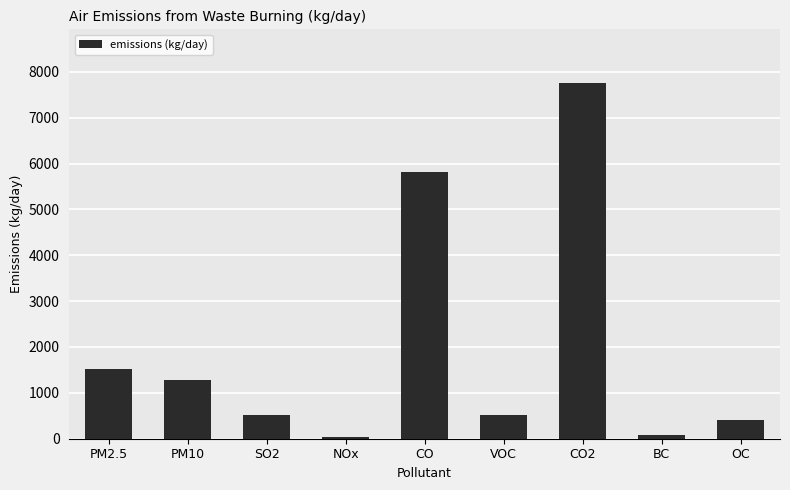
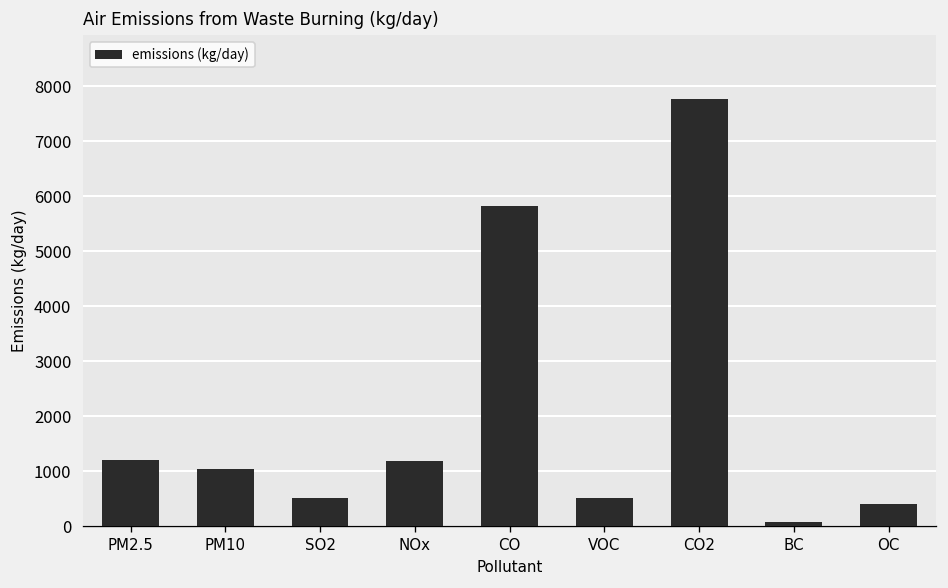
PM2.5: 1500 -> 1200
PM10: 1300 -> 1100
NOx: 0 -> 1200
